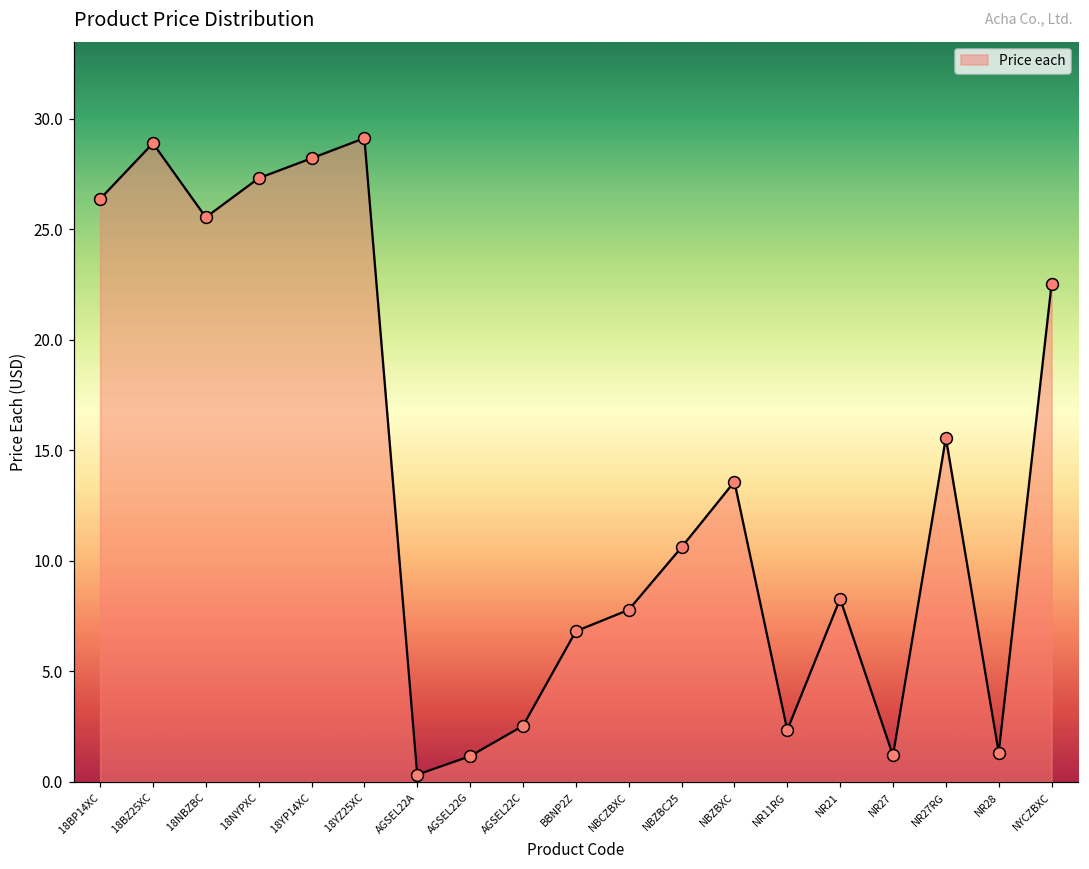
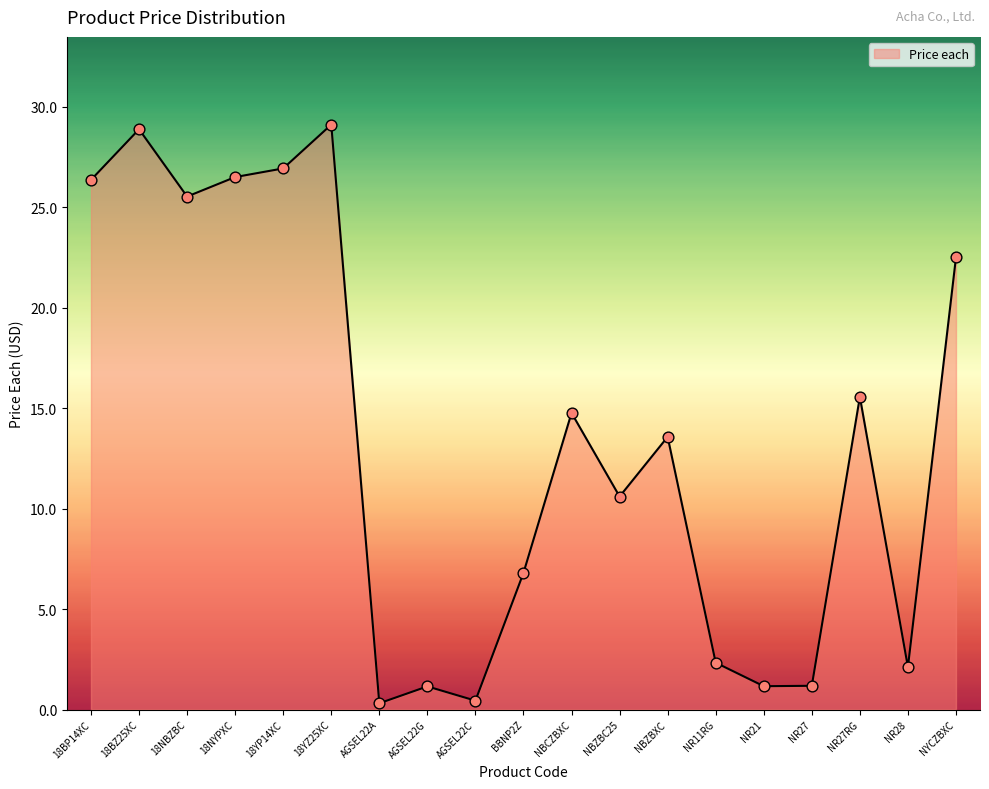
18NYPXC: 27.3 -> 26.5
18YP14XC: 28.2 -> 26.9
AGSEL22C: 2.5 -> 0.4
NBCZBXC: 7.8 -> 14.8
NR21: 8.3 -> 1.2
NR28: 1.3 -> 2.1
